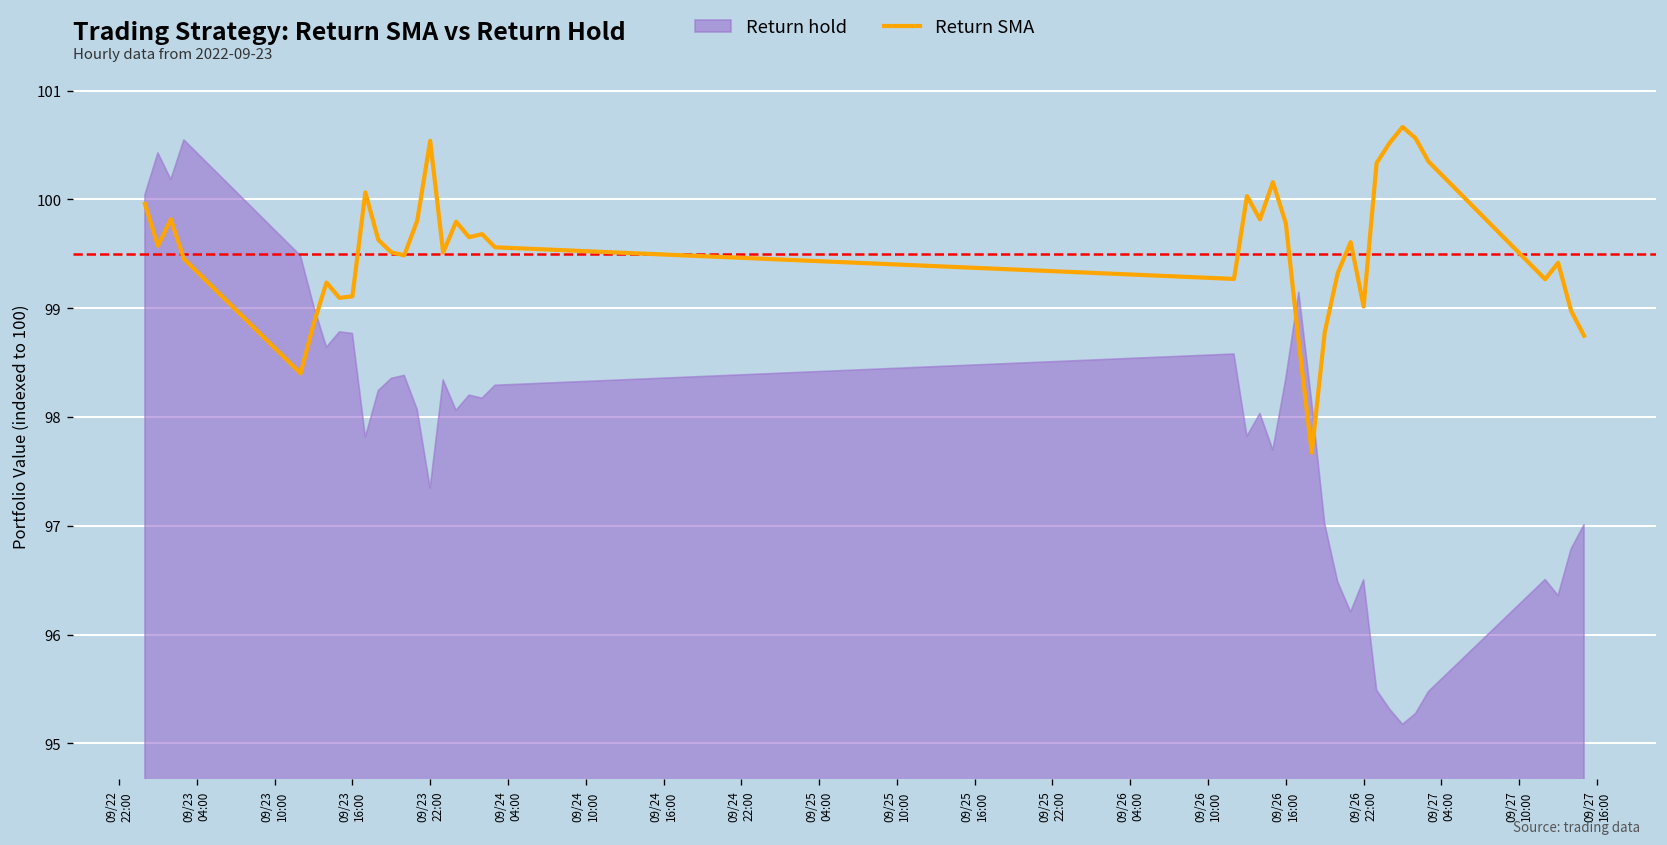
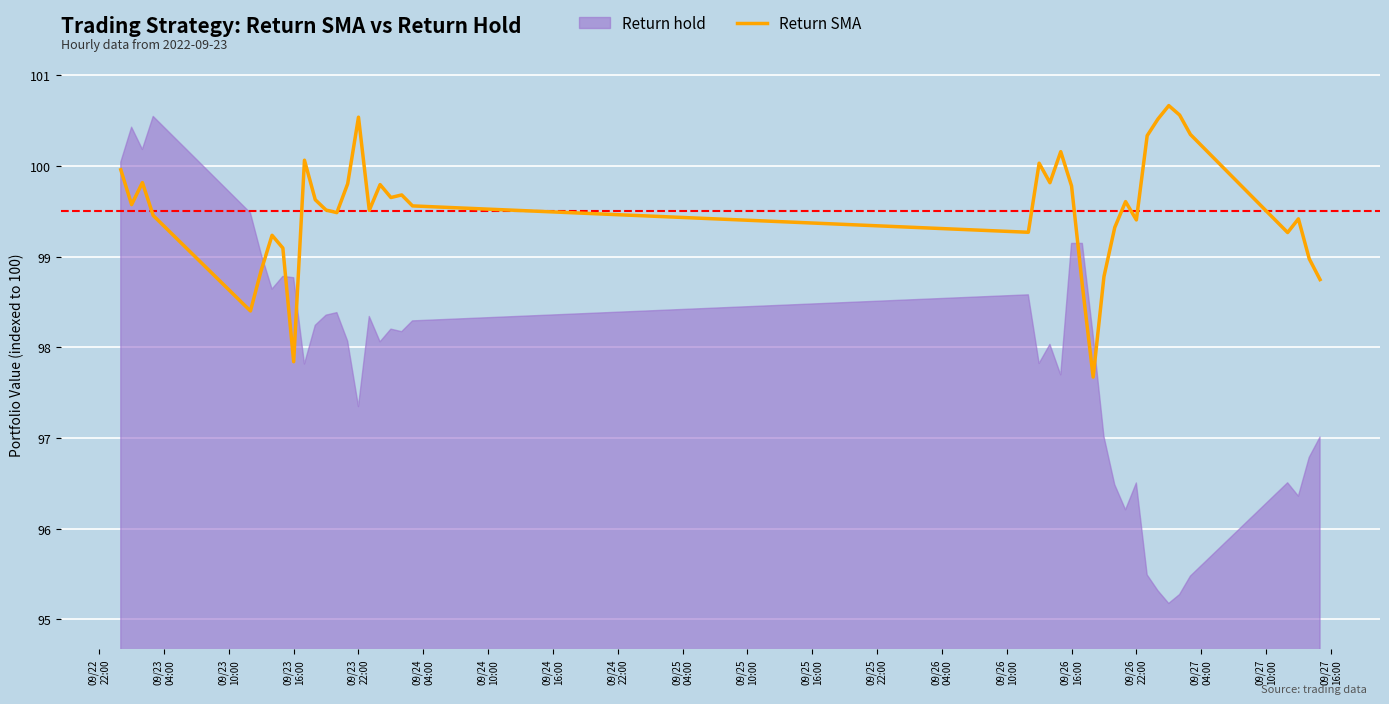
Return SMA, 09/23 16:00: 99.1 -> 97.8
Return hold, 09/26 16:00: 98.4 -> 99.1
Return SMA, 09/26 22:00: 99.0 -> 99.4
